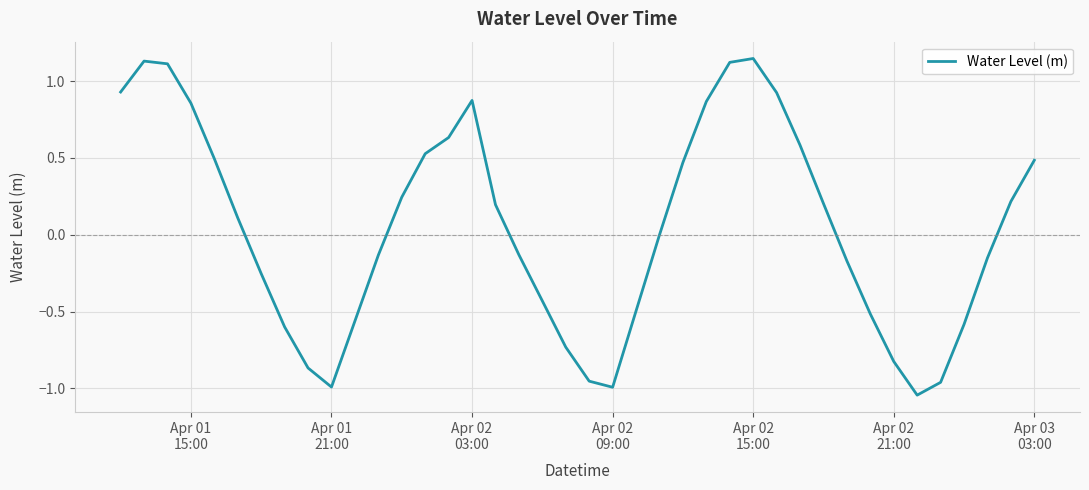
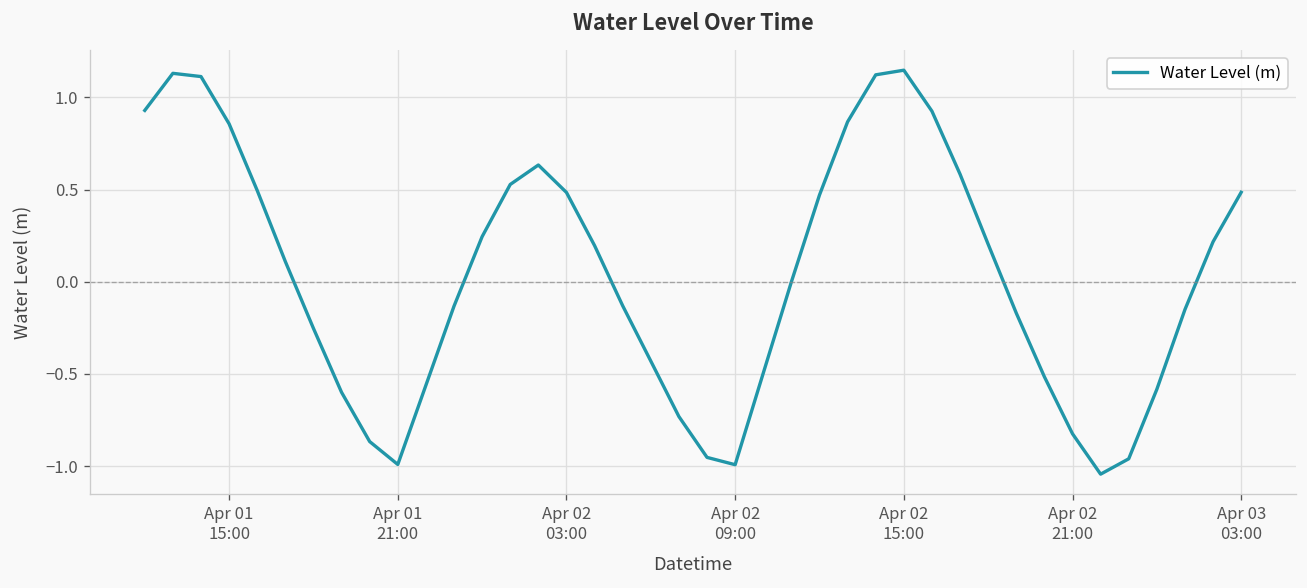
Apr 02 03:00: 0.87 -> 0.48
